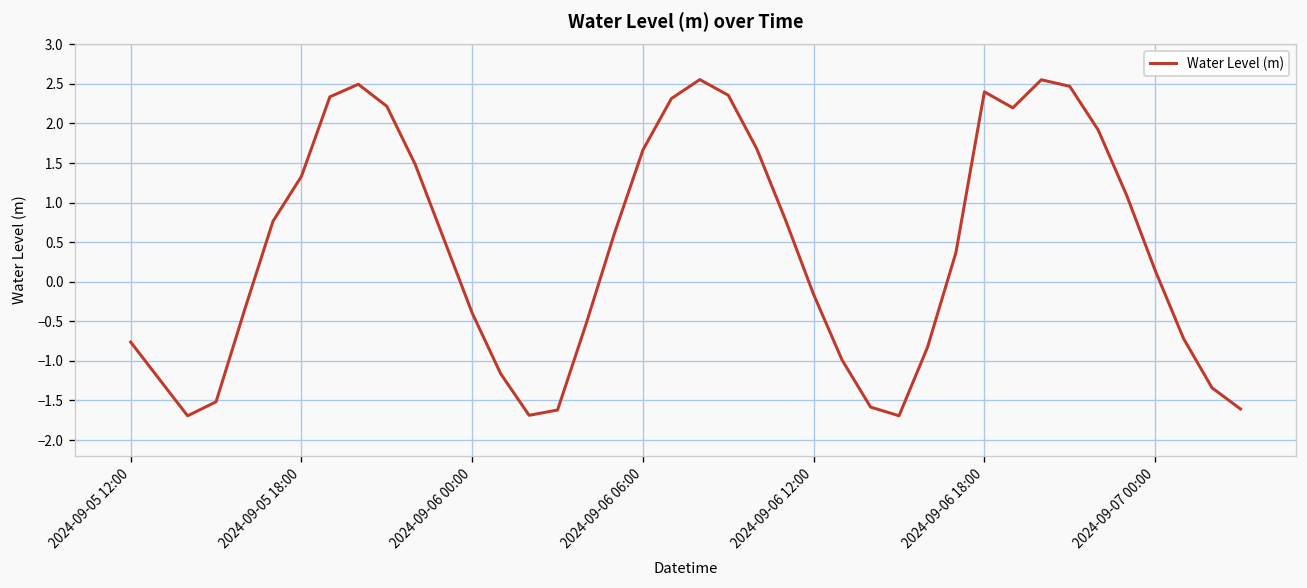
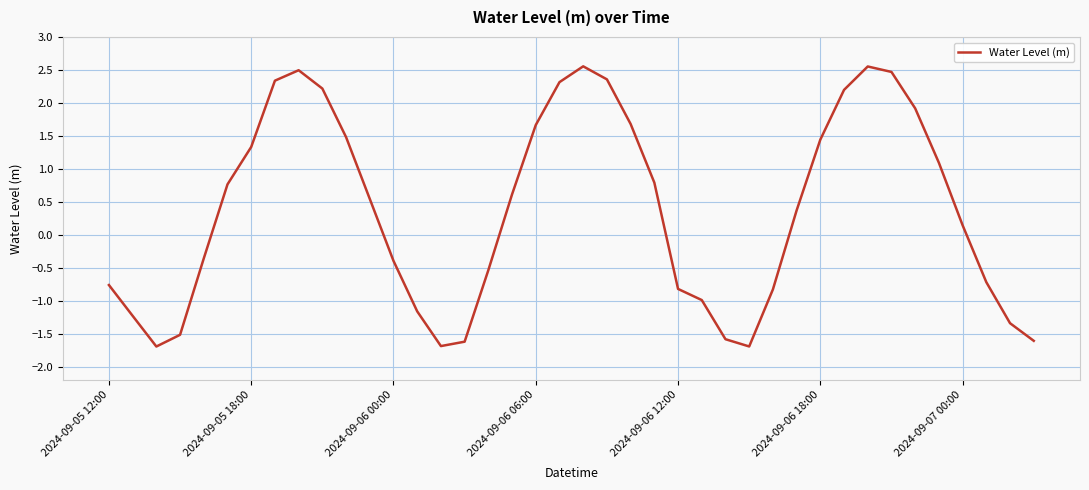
2024-09-06 12:00: -0.2 -> -0.8
2024-09-06 18:00: 2.4 -> 1.4
